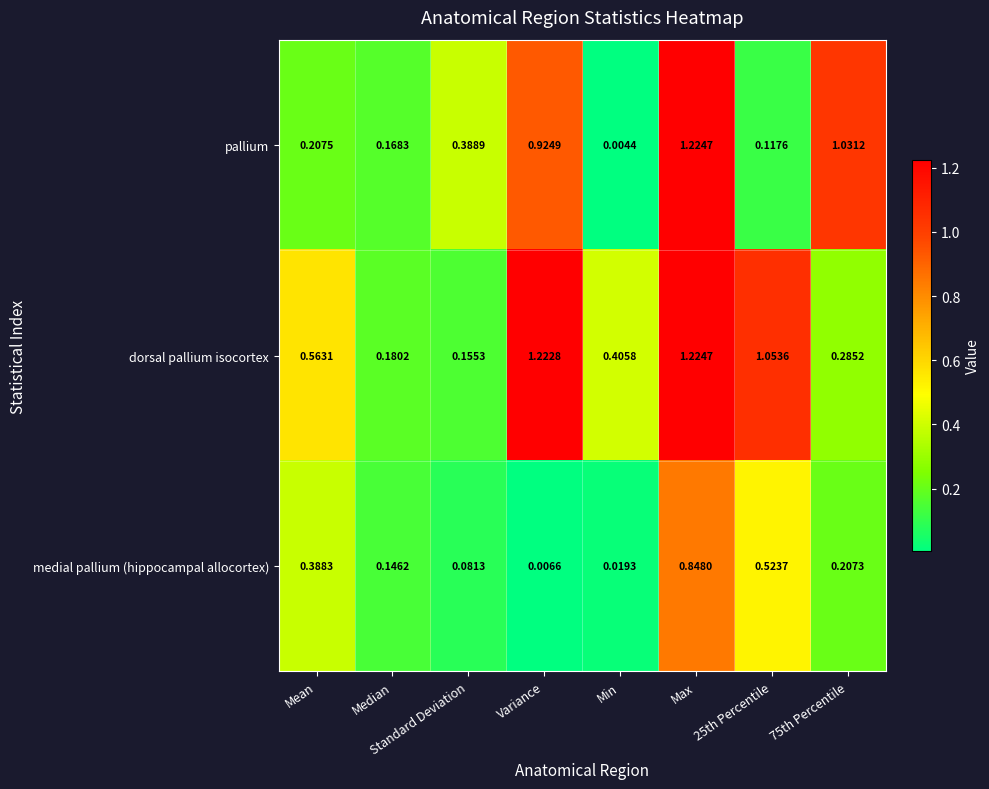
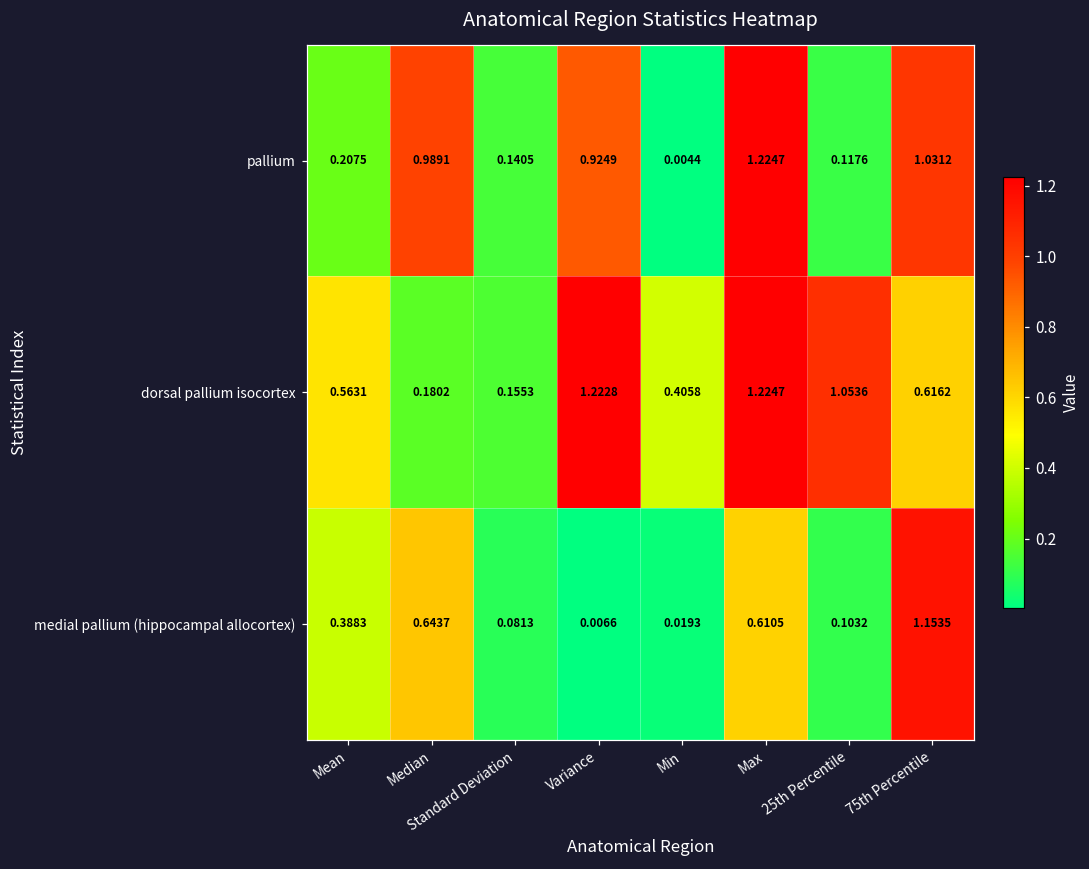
pallium, Median: 0.1683 -> 0.9891
pallium, Standard Deviation: 0.3889 -> 0.1405
dorsal pallium isocortex, 75th Percentile: 0.2852 -> 0.6162
medial pallium (hippocampal allocortex), Median: 0.1462 -> 0.6437
medial pallium (hippocampal allocortex), Max: 0.8480 -> 0.6105
medial pallium (hippocampal allocortex), 25th Percentile: 0.5237 -> 0.1032
medial pallium (hippocampal allocortex), 75th Percentile: 0.2073 -> 1.1535
